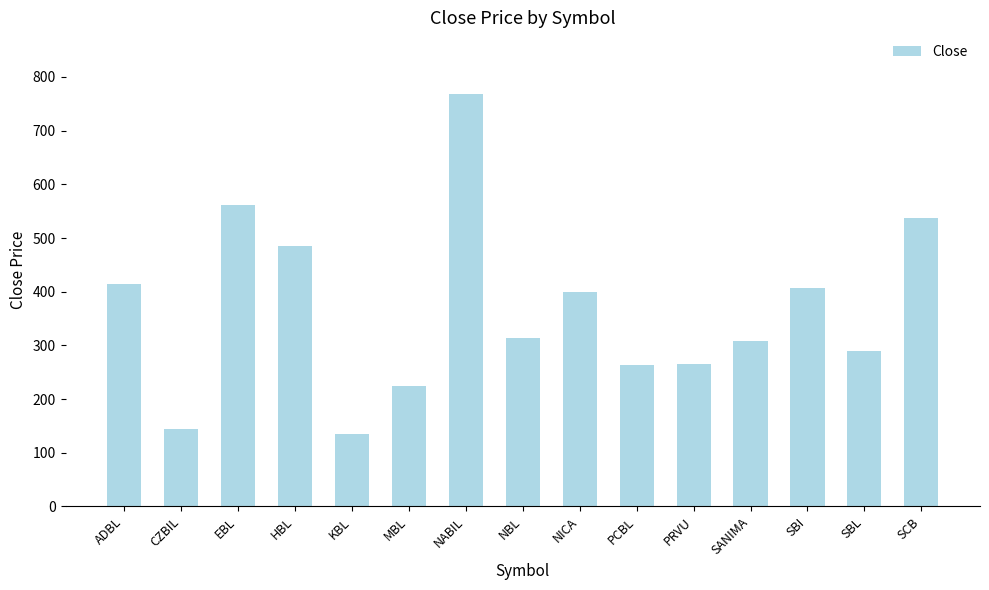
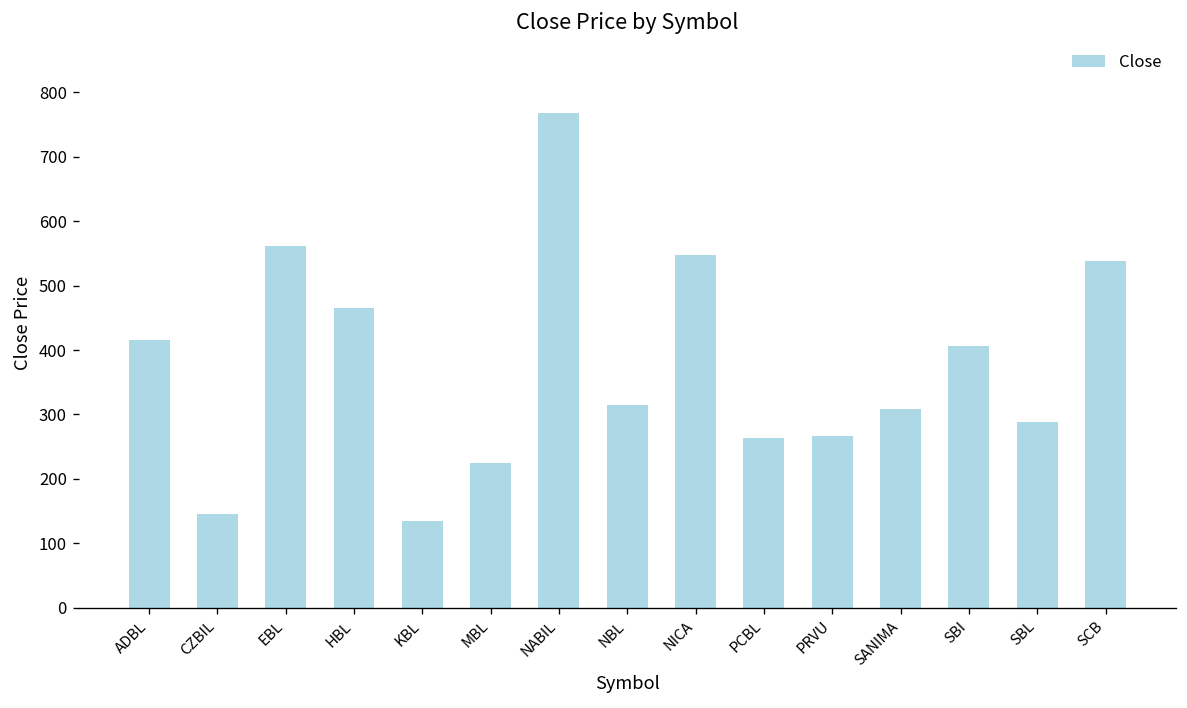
HBL: 490 -> 470
NICA: 400 -> 550
